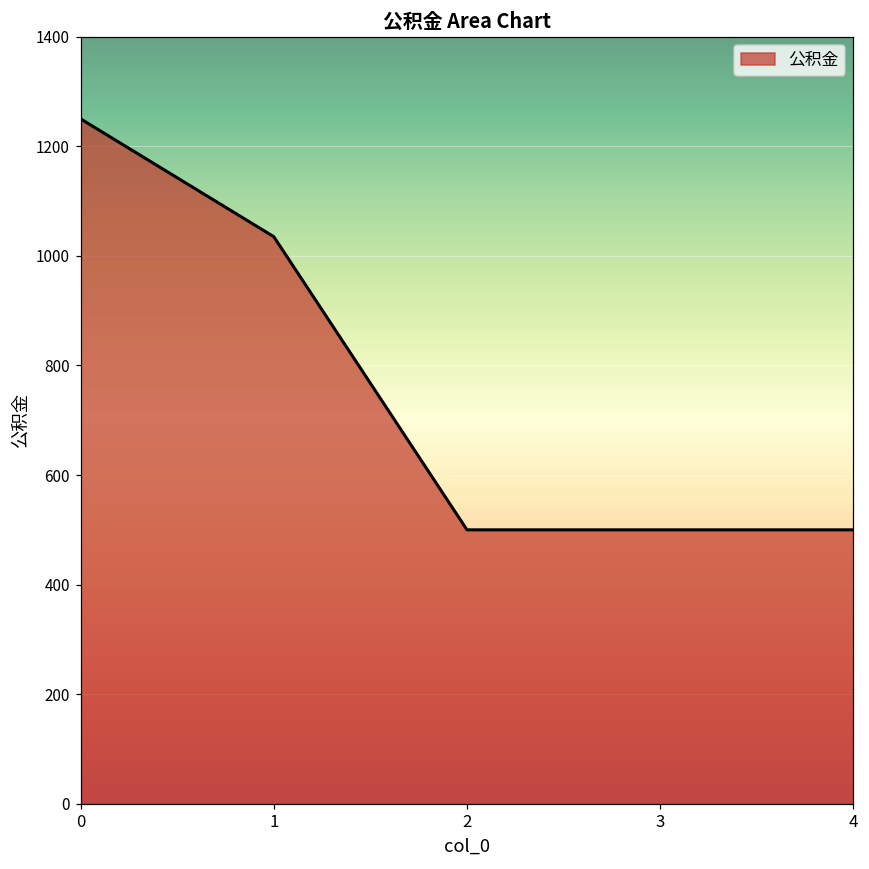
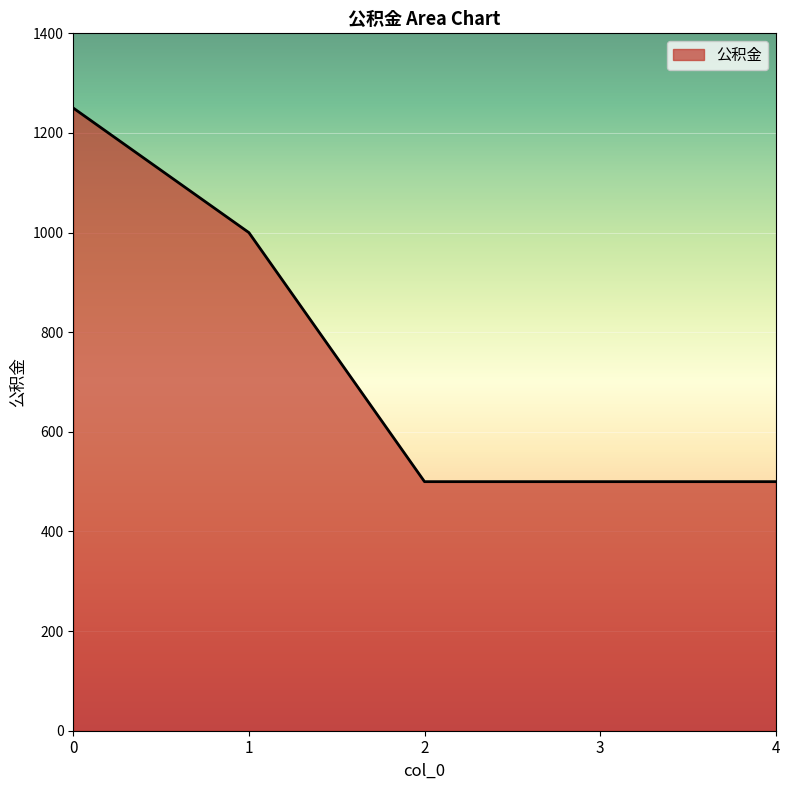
1: 1040 -> 1000
